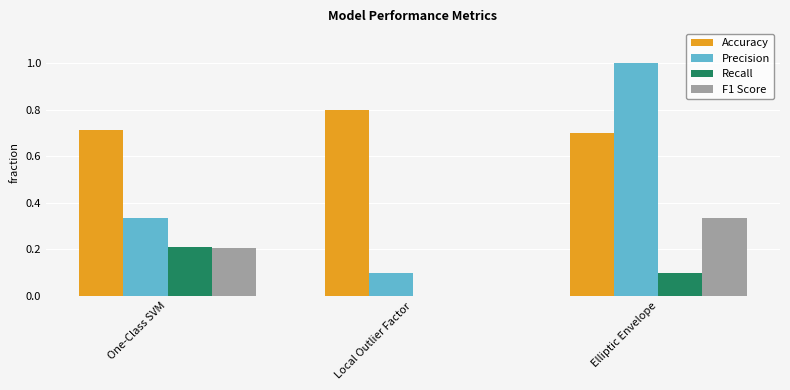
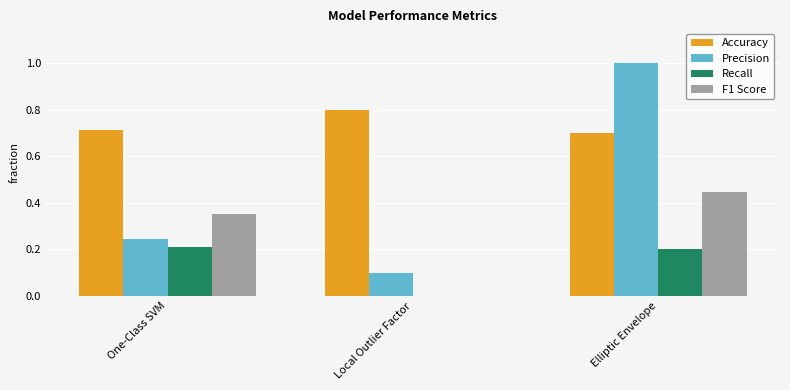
Precision, One-Class SVM: 0.33 -> 0.24
F1 Score, One-Class SVM: 0.21 -> 0.35
Recall, Elliptic Envelope: 0.1 -> 0.2
F1 Score, Elliptic Envelope: 0.33 -> 0.45
